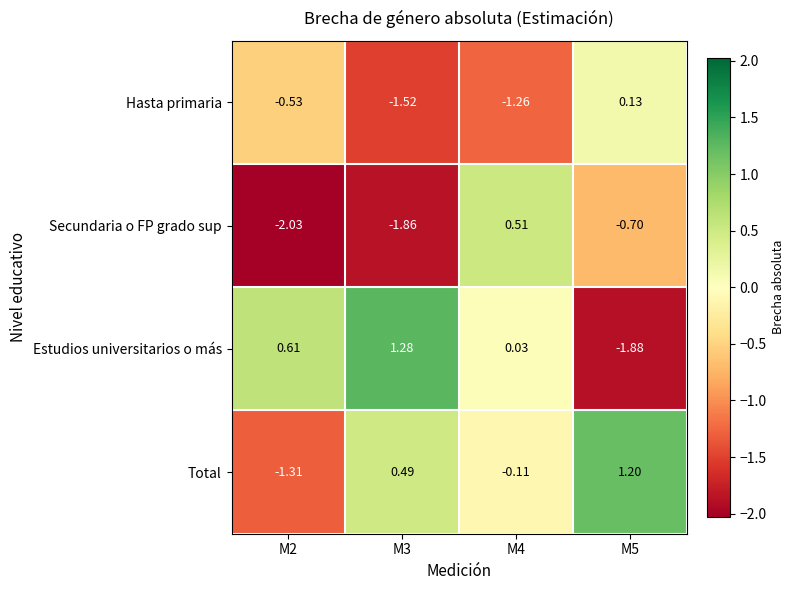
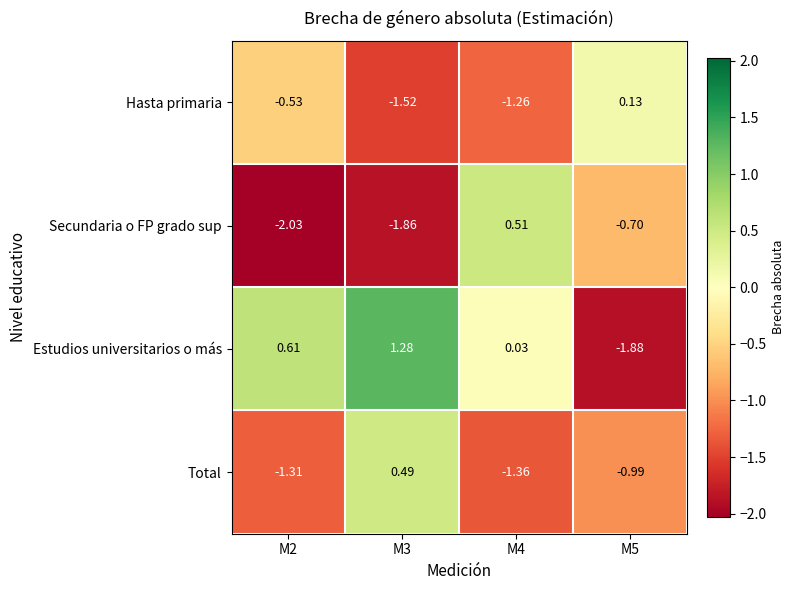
Total, M4: -0.11 -> -1.36
Total, M5: 1.20 -> -0.99
